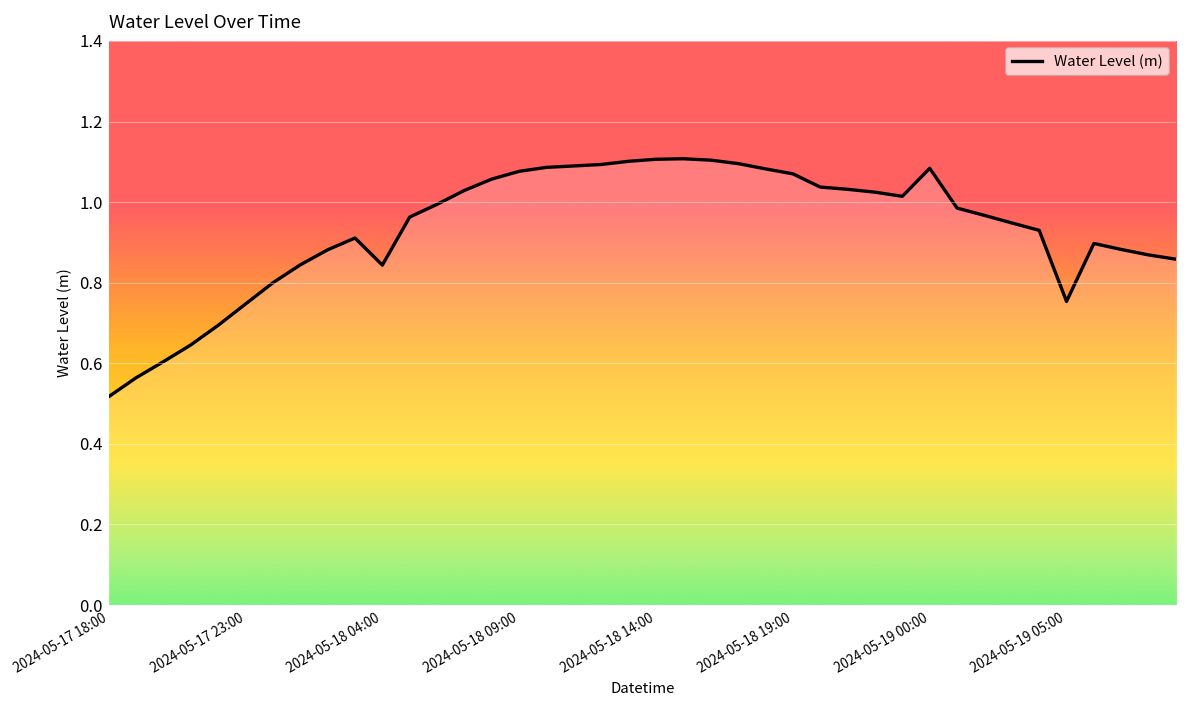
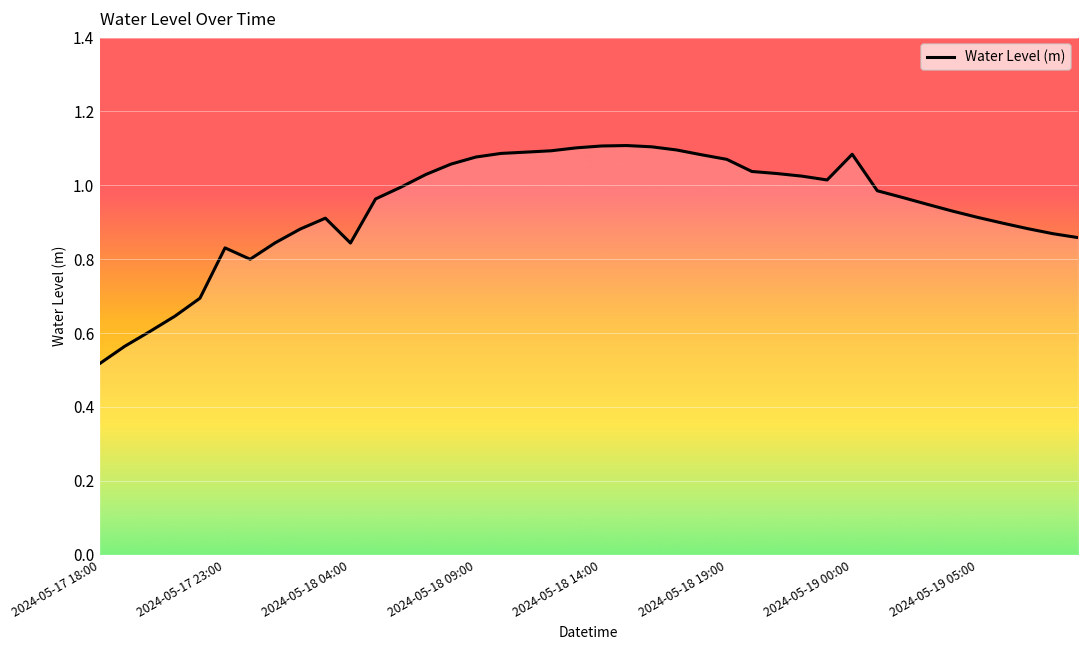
2024-05-17 23:00: 0.75 -> 0.83
2024-05-19 05:00: 0.75 -> 0.91
